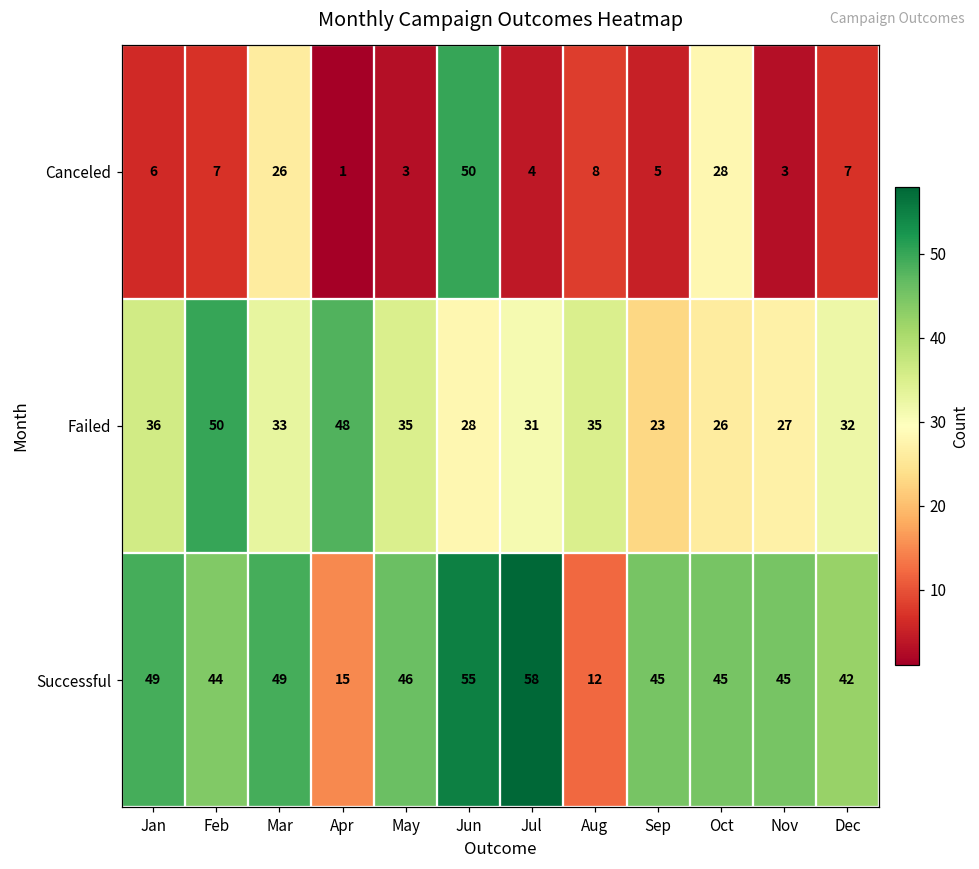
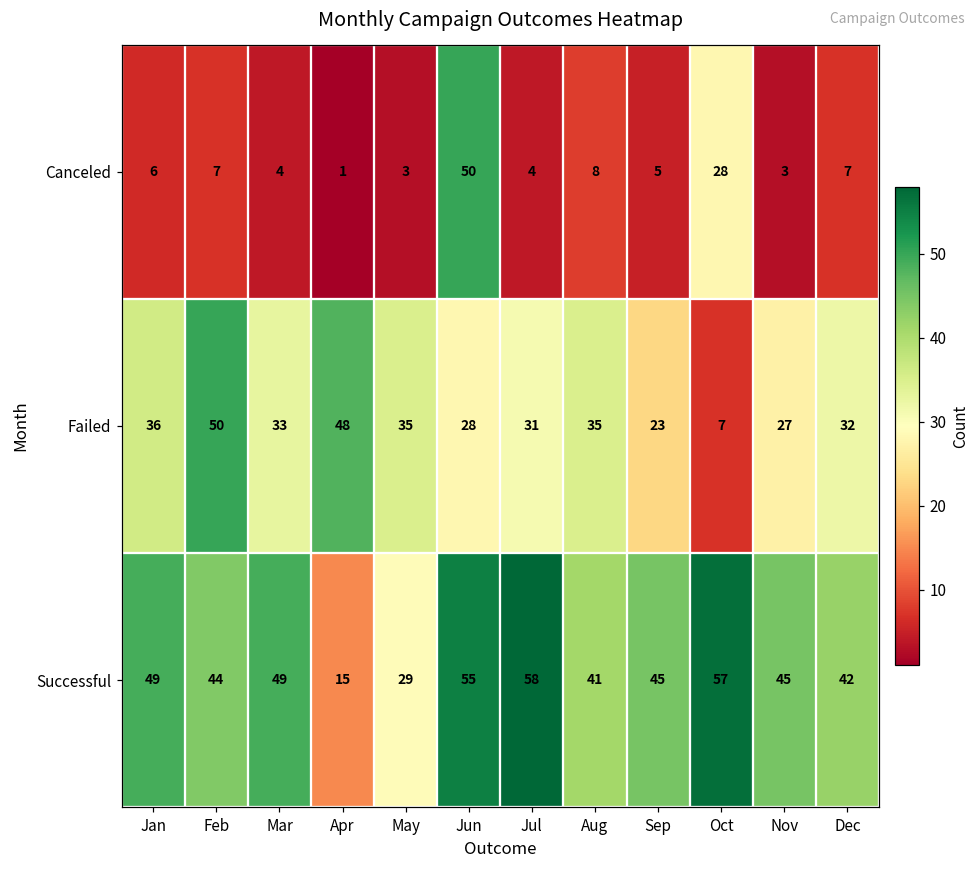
Canceled, Mar: 26 -> 4
Failed, Oct: 26 -> 7
Successful, May: 46 -> 29
Successful, Aug: 12 -> 41
Successful, Oct: 45 -> 57
